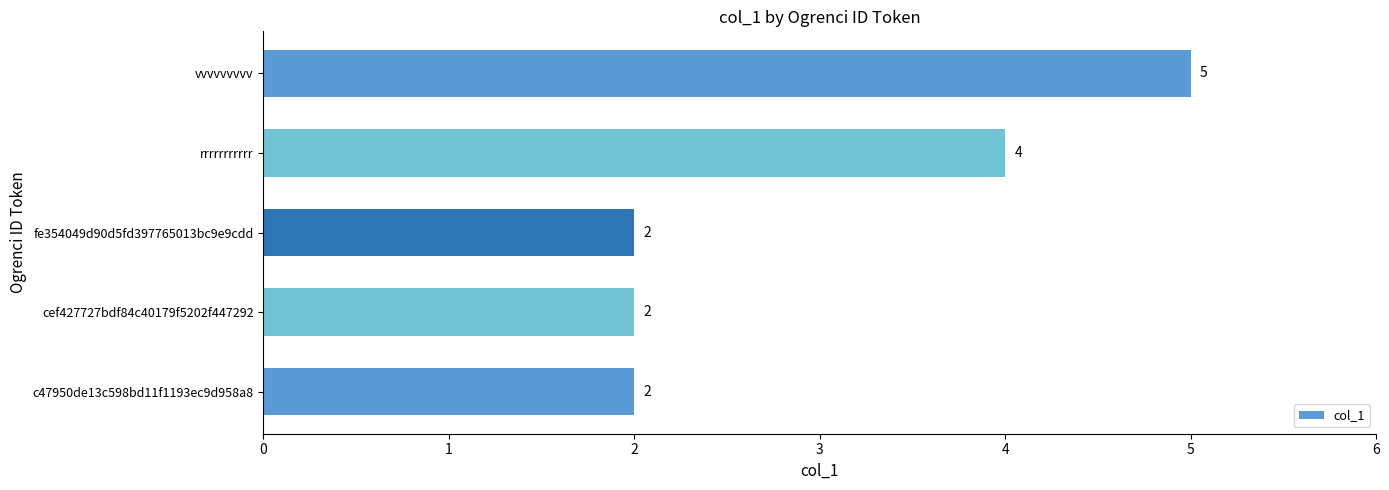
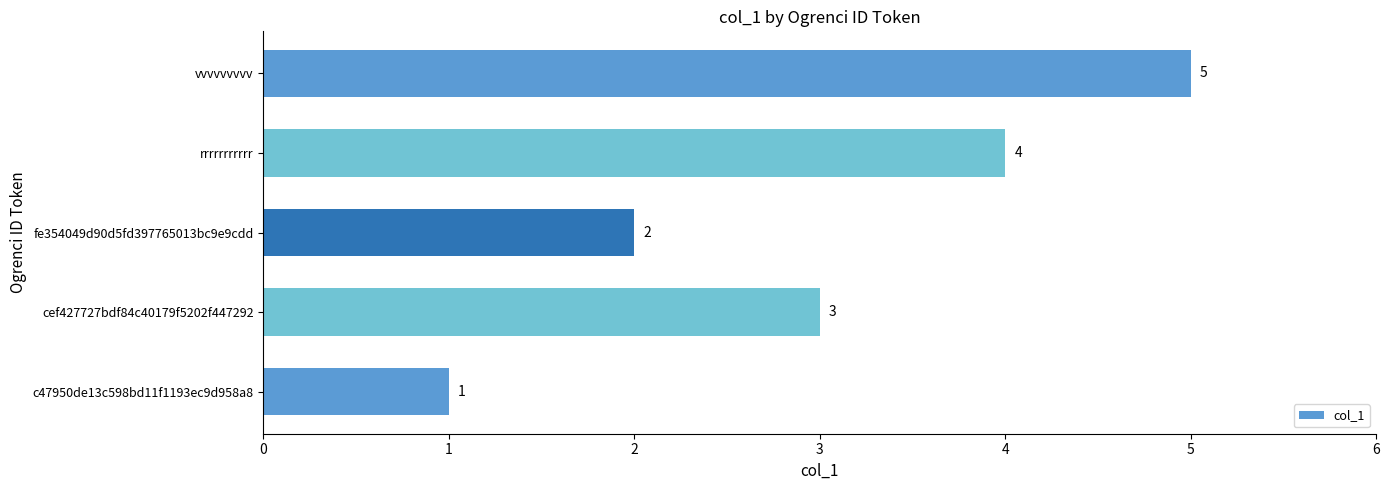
cef427727bdf84c40179f5202f447292: 2 -> 3
c47950de13c598bd11f1193ec9d958a8: 2 -> 1
